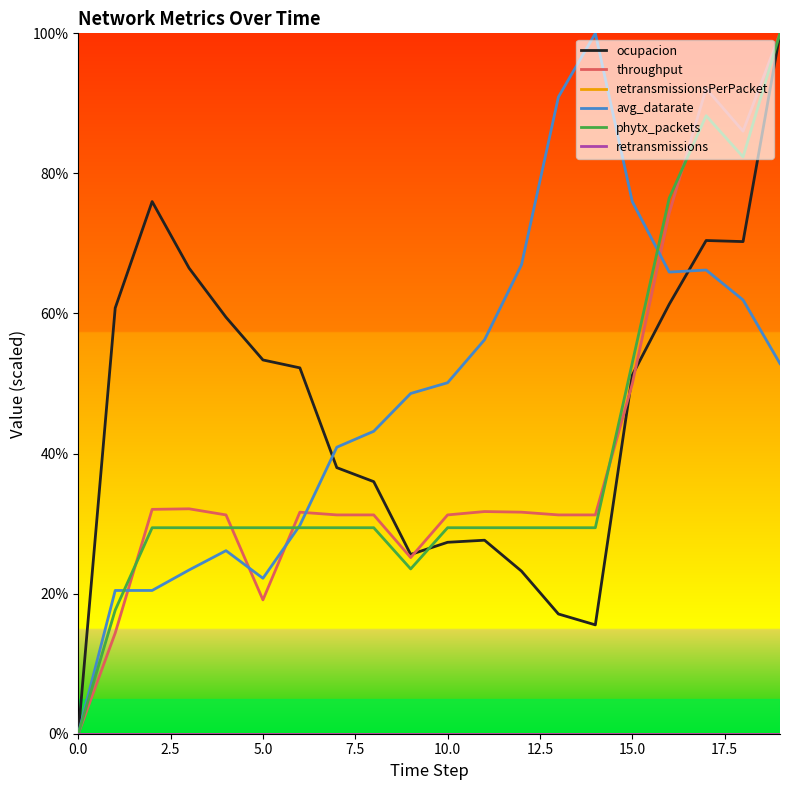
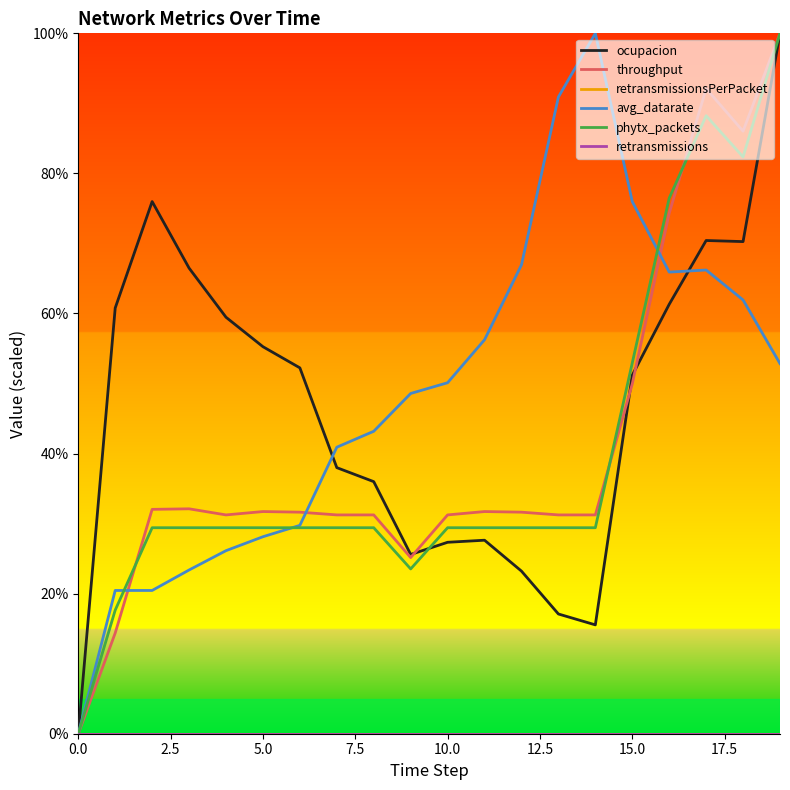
ocupacion, 5.0: 53% -> 55%
throughput, 5.0: 19% -> 32%
avg_datarate, 5.0: 22% -> 28%
